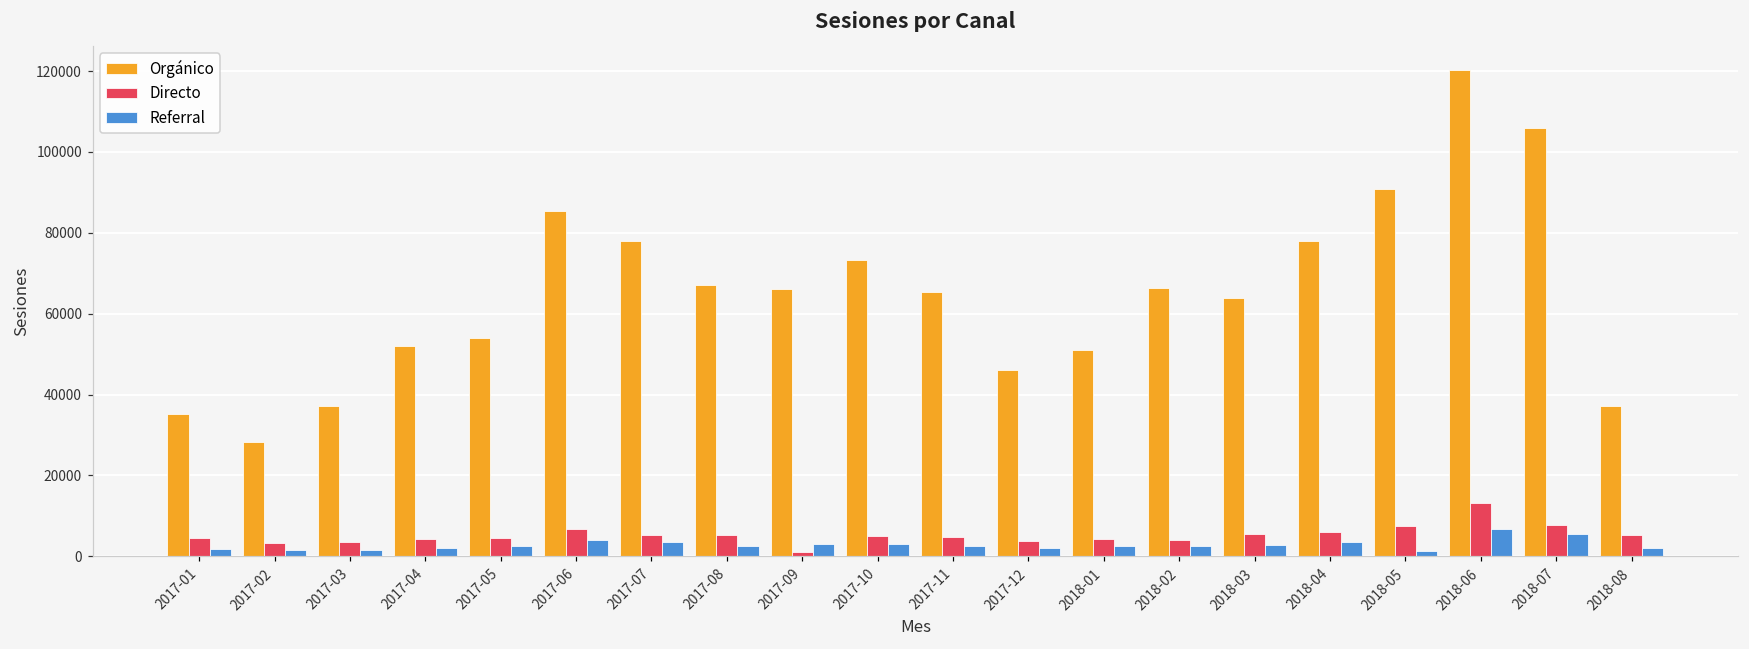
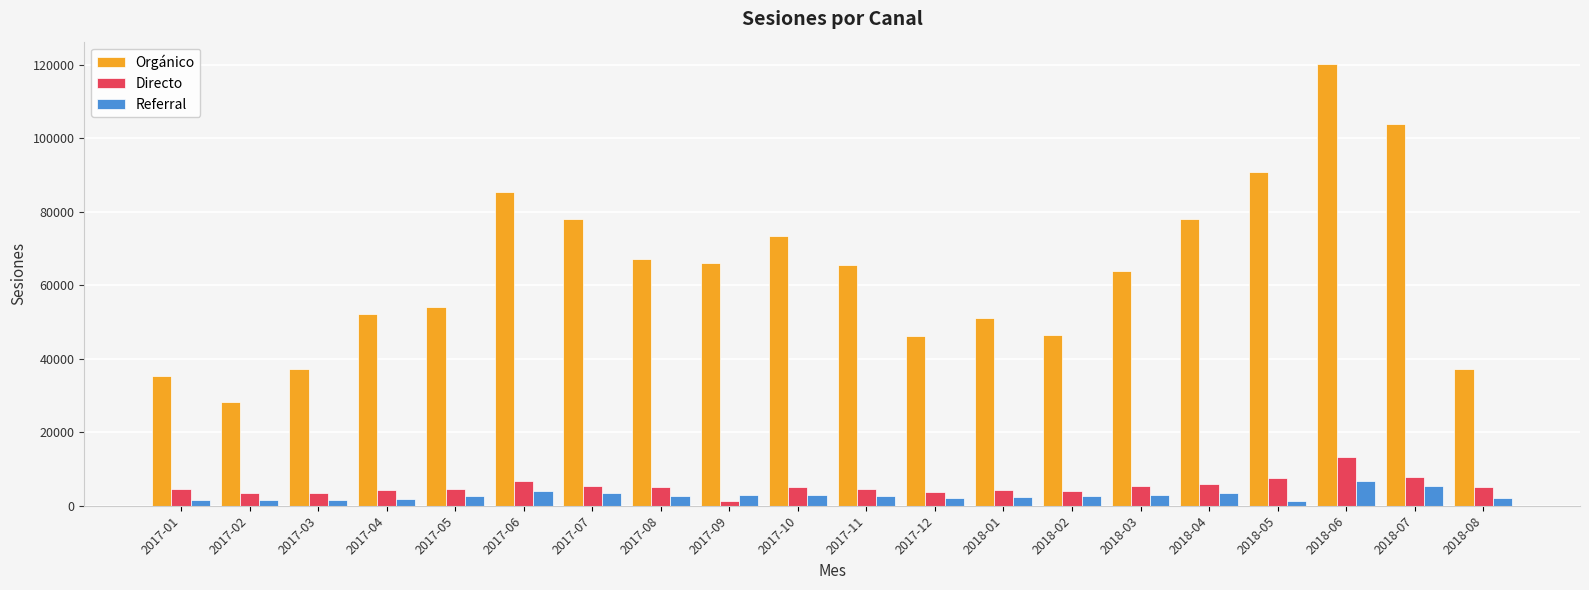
Orgánico, 2018-02: 66000 -> 46000
Orgánico, 2018-07: 106000 -> 104000
